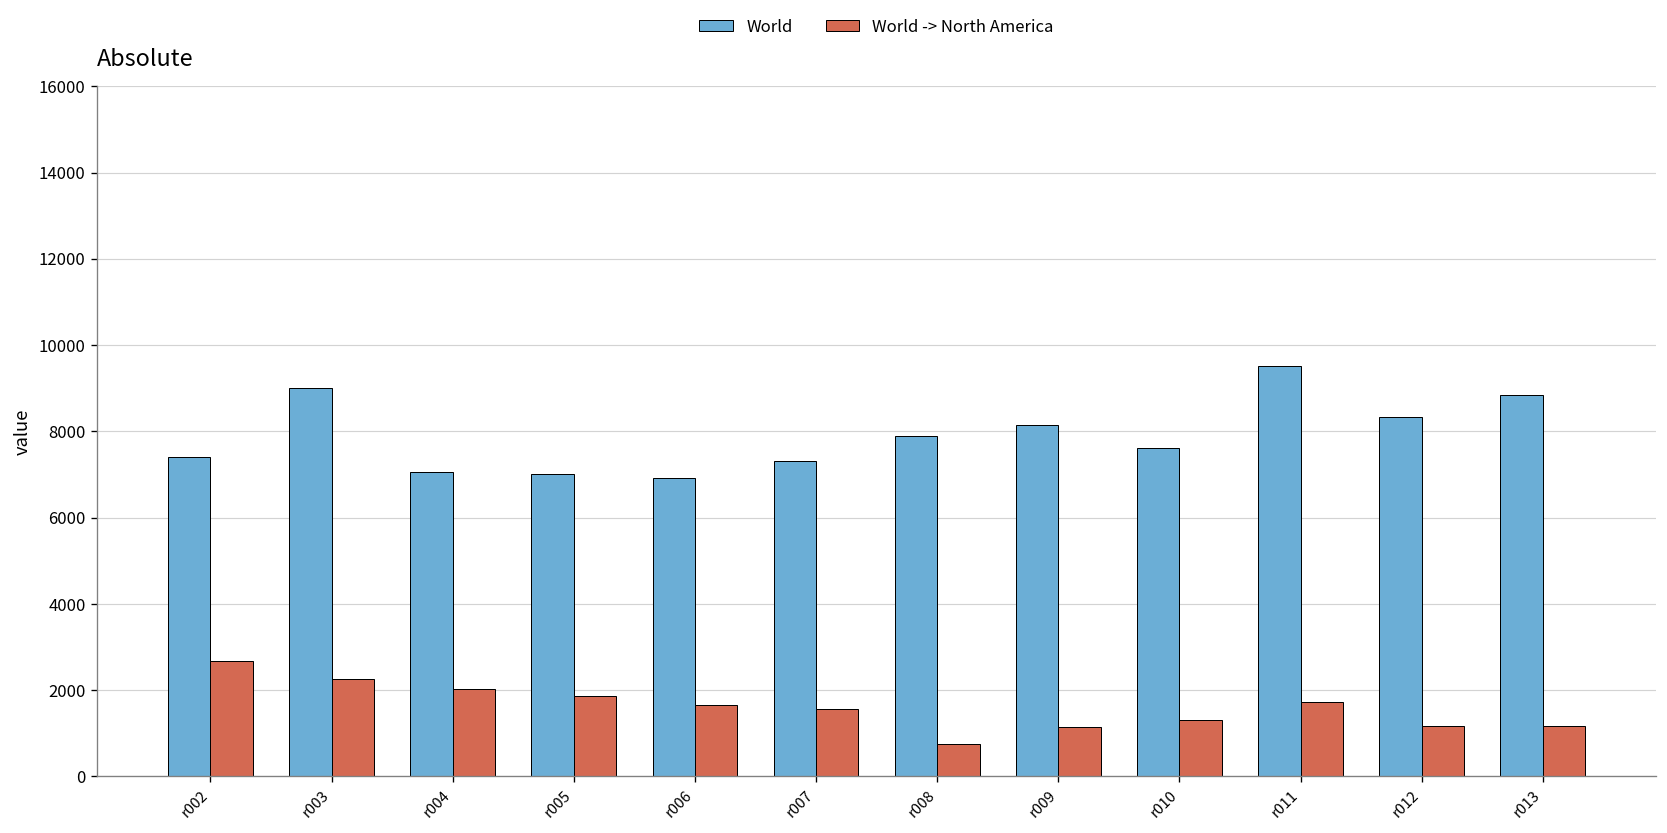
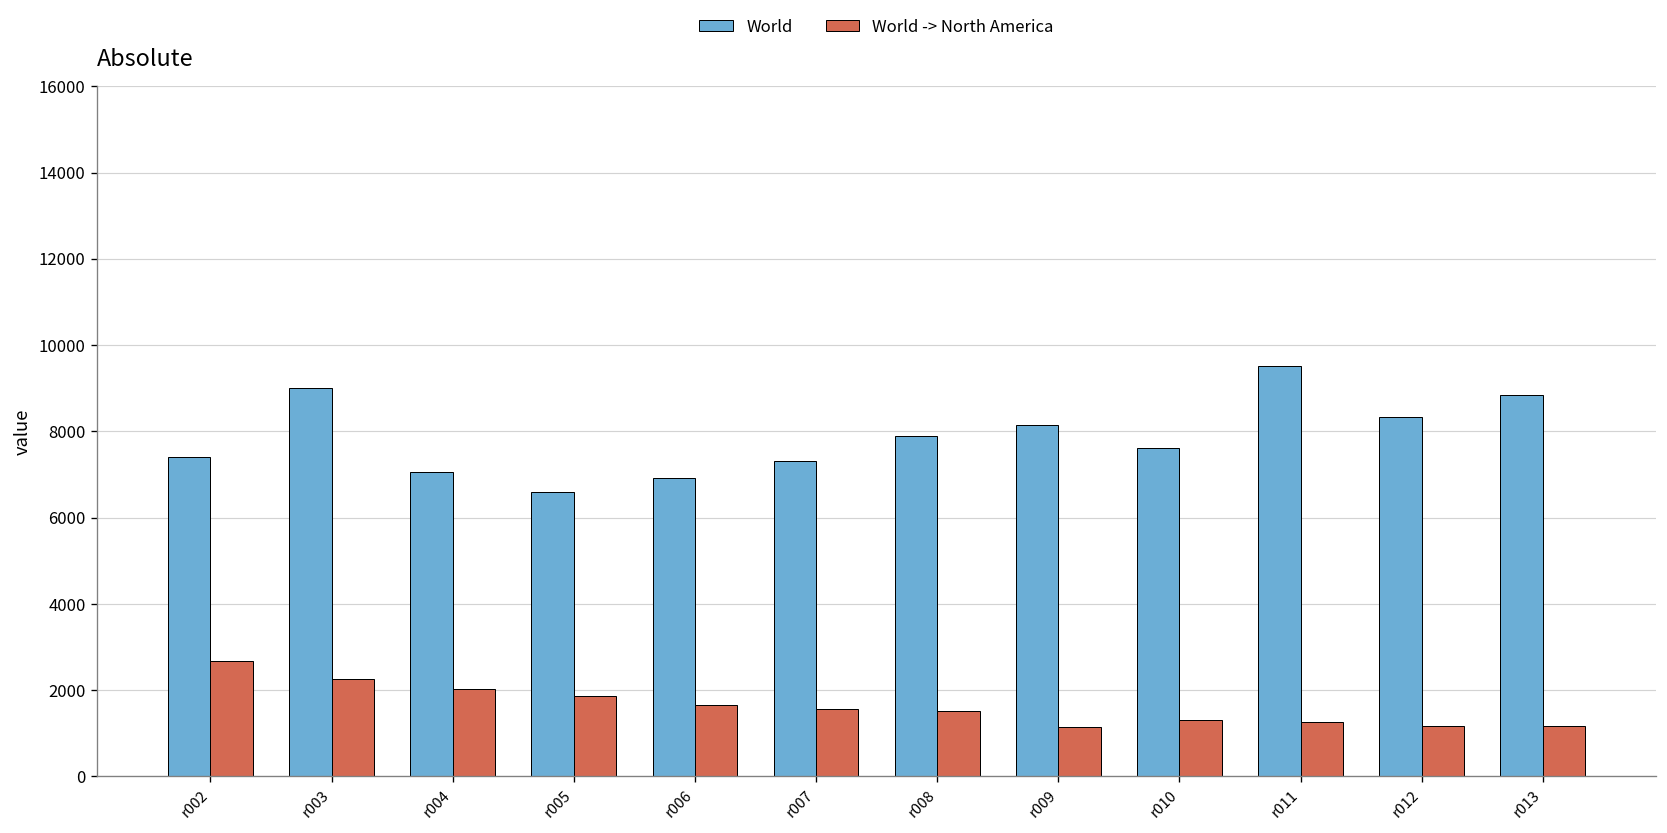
World, r005: 7000 -> 6600
World -> North America, r008: 800 -> 1500
World -> North America, r011: 1700 -> 1200
